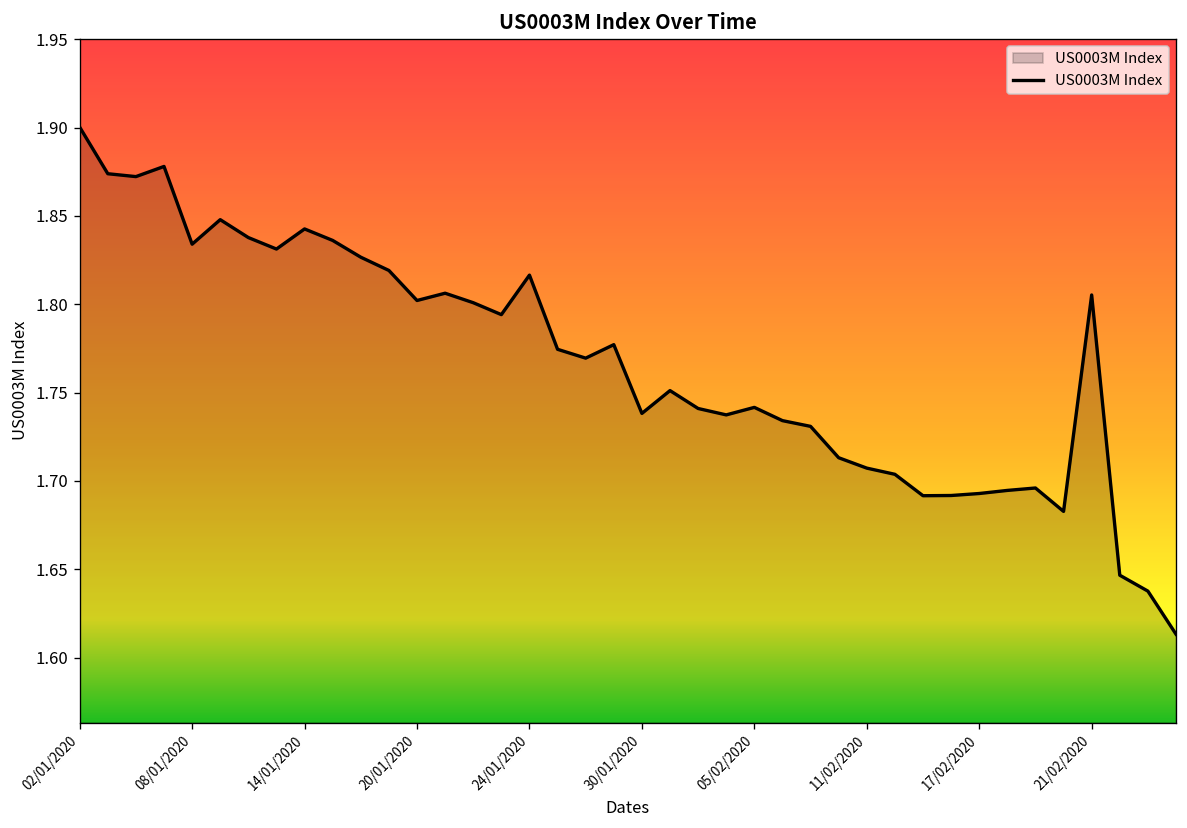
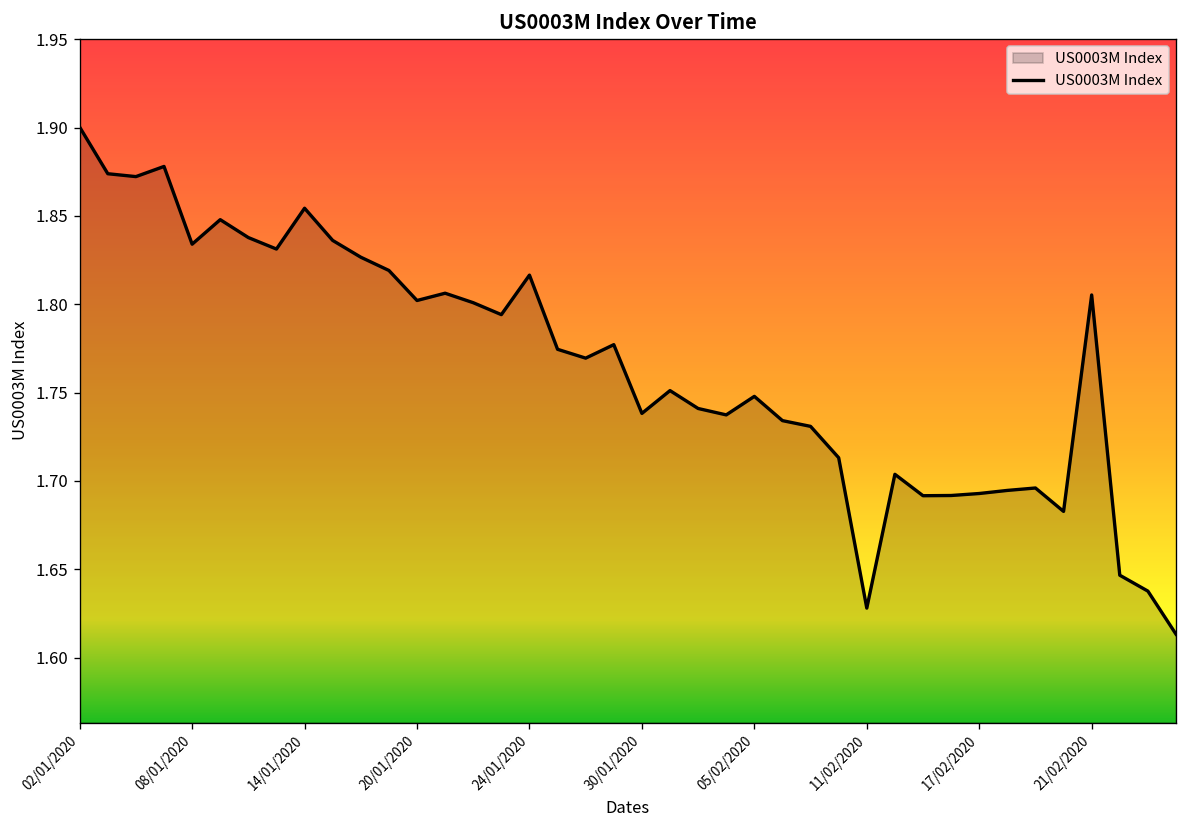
14/01/2020: 1.843 -> 1.854
05/02/2020: 1.742 -> 1.748
11/02/2020: 1.707 -> 1.628
